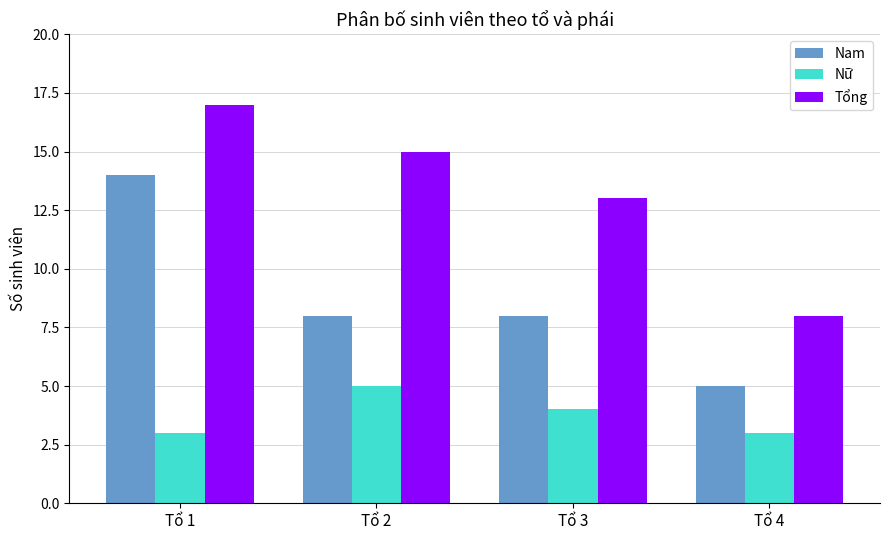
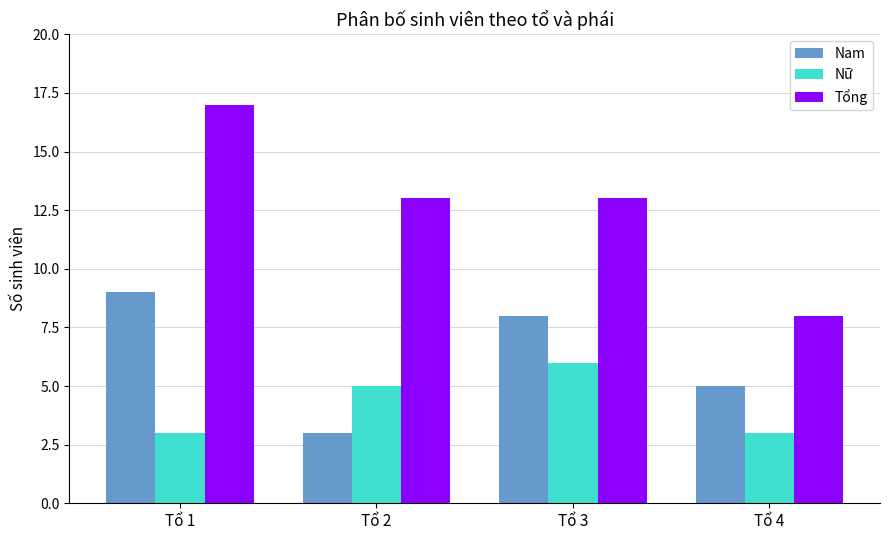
Nam, Tổ 1: 14 -> 9
Nam, Tổ 2: 8 -> 3
Tổng, Tổ 2: 15 -> 13
Nữ, Tổ 3: 4 -> 6
